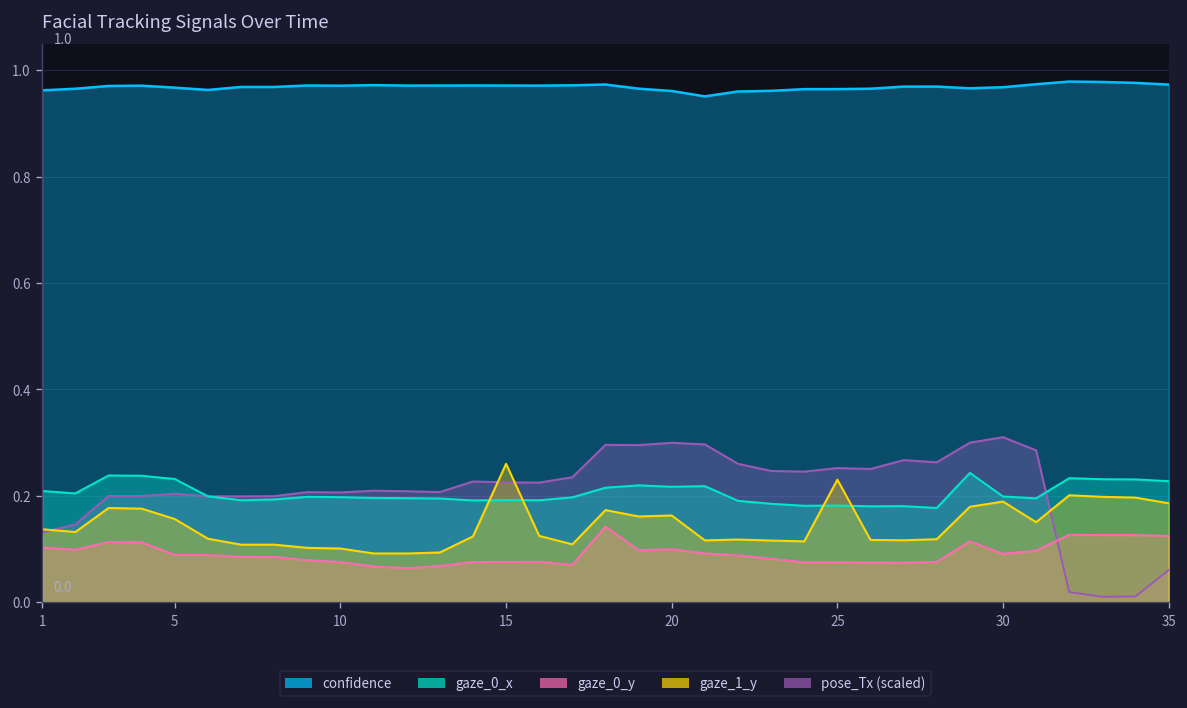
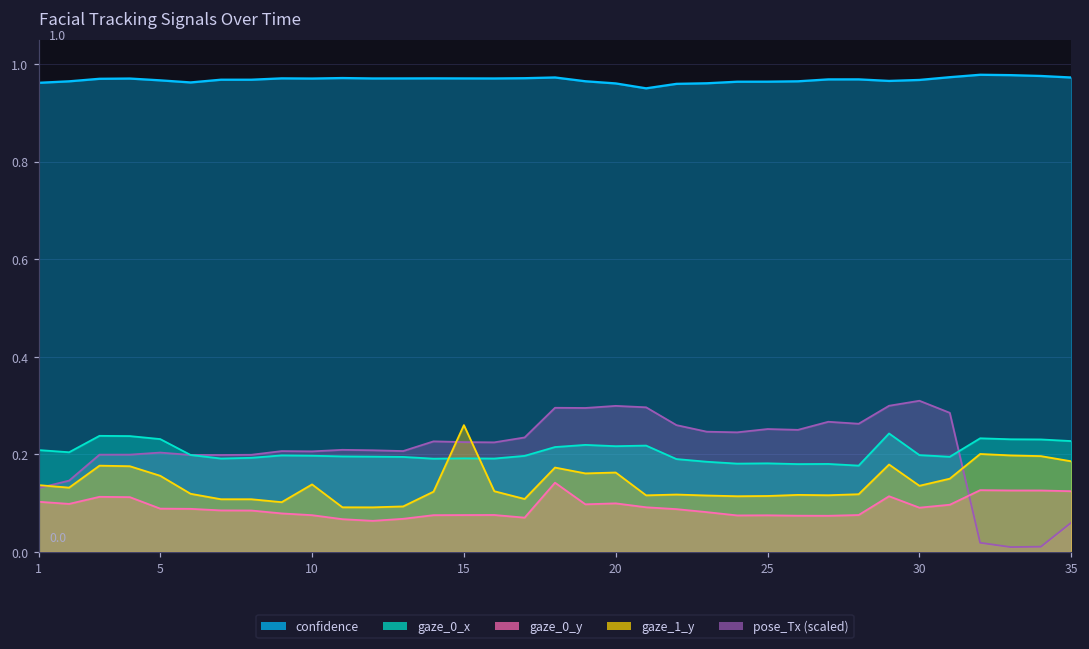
gaze_1_y, 10: 0.10 -> 0.14
gaze_1_y, 25: 0.23 -> 0.11
gaze_1_y, 30: 0.19 -> 0.14
